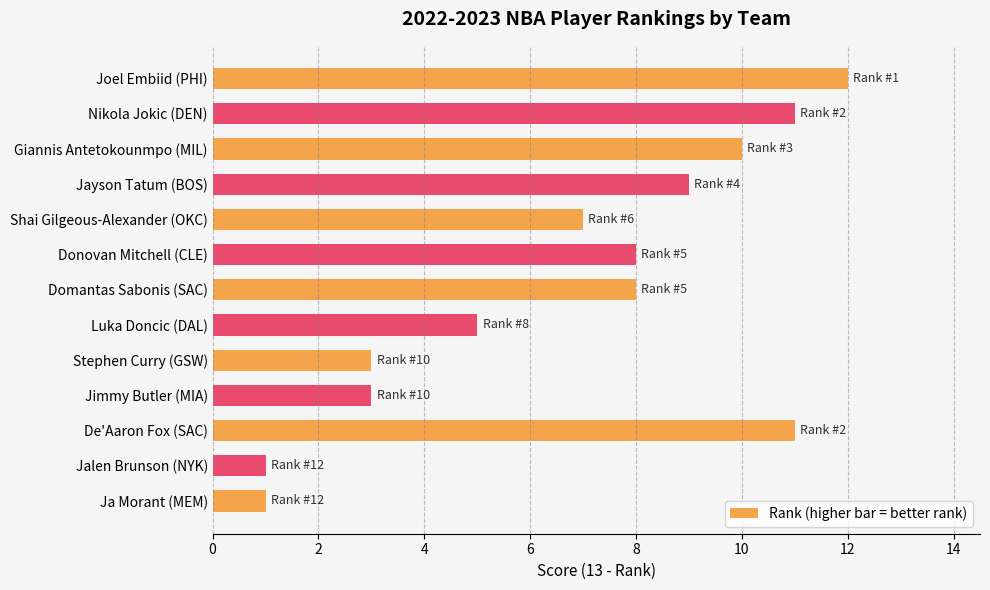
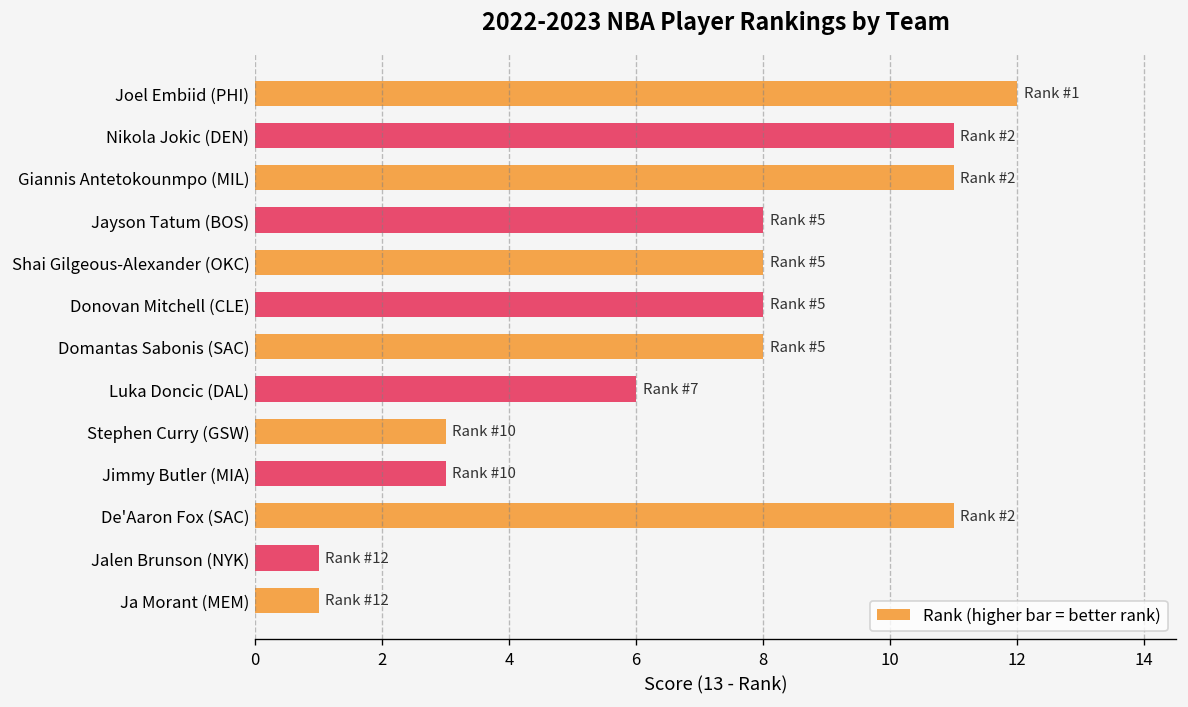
Giannis Antetokounmpo (MIL): 3 -> 2
Jayson Tatum (BOS): 4 -> 5
Shai Gilgeous-Alexander (OKC): 6 -> 5
Luka Doncic (DAL): 8 -> 7
